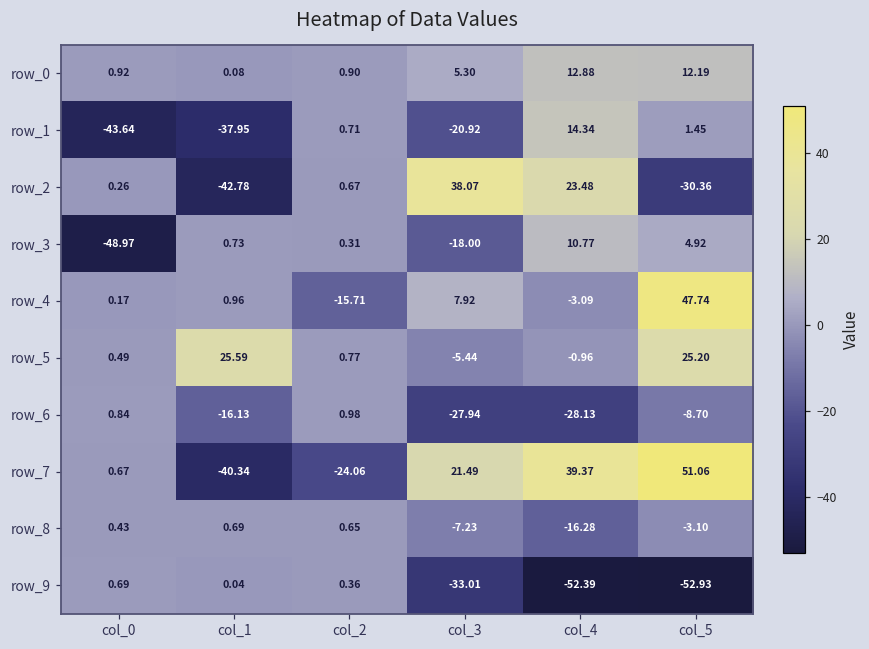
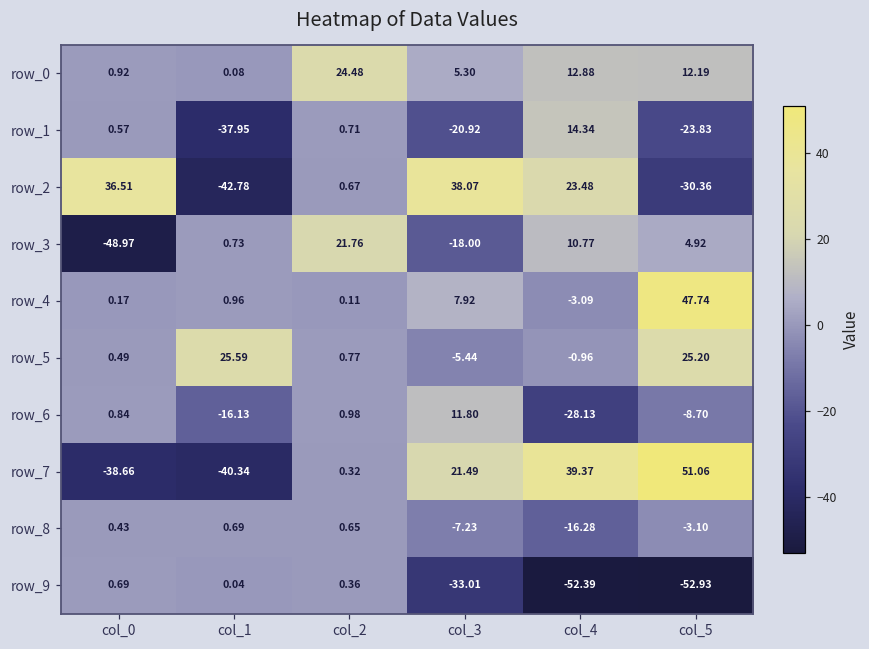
row_0, col_2: 0.90 -> 24.48
row_1, col_0: -43.64 -> 0.57
row_1, col_5: 1.45 -> -23.83
row_2, col_0: 0.26 -> 36.51
row_3, col_2: 0.31 -> 21.76
row_4, col_2: -15.71 -> 0.11
row_6, col_3: -27.94 -> 11.80
row_7, col_0: 0.67 -> -38.66
row_7, col_2: -24.06 -> 0.32
